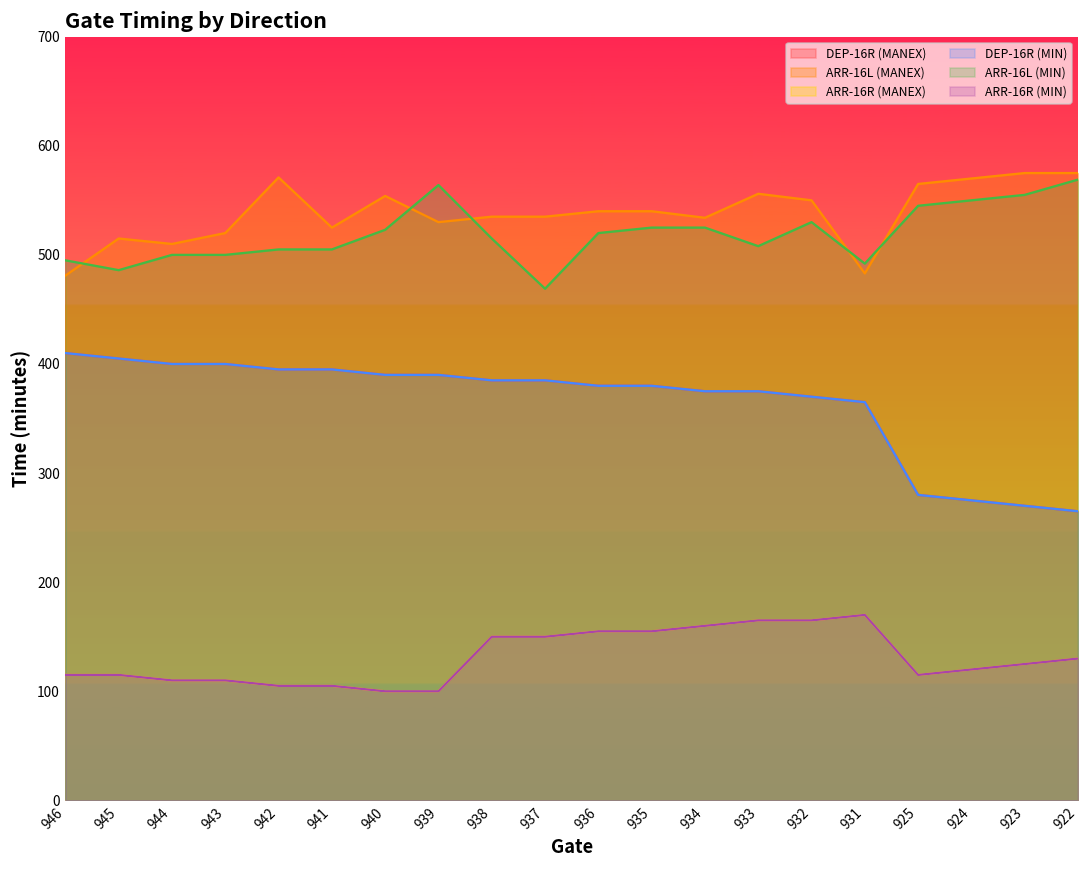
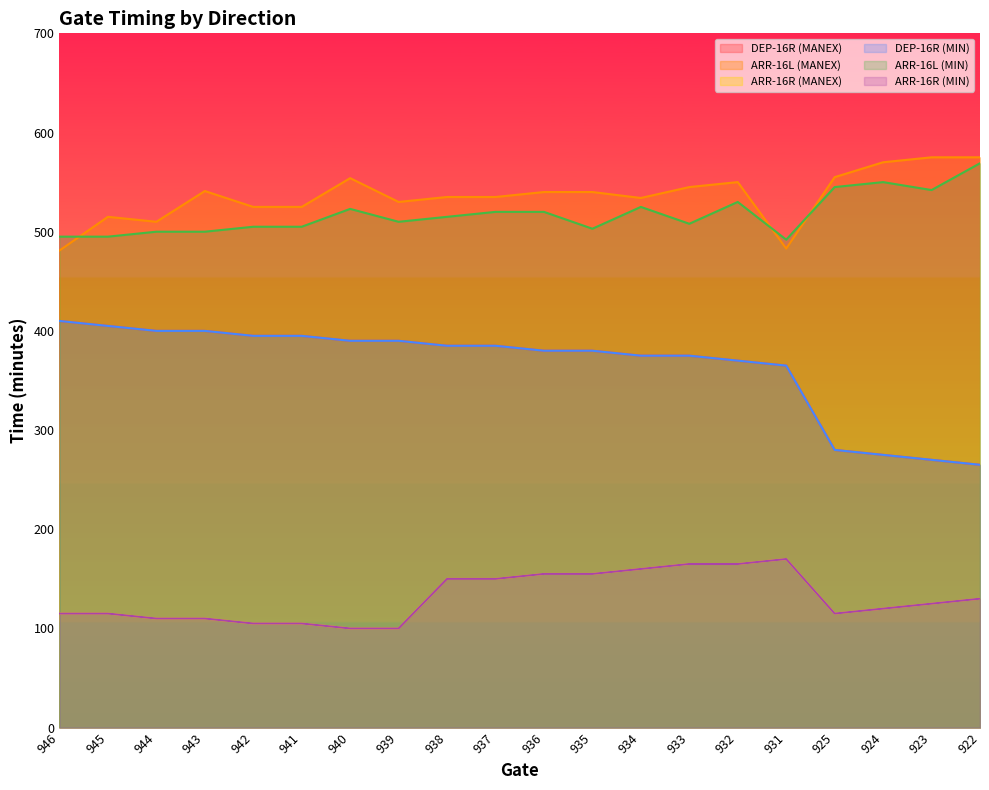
ARR-16L (MIN), 945: 490 -> 500
ARR-16L (MANEX), 943: 520 -> 540
ARR-16L (MANEX), 942: 570 -> 530
ARR-16L (MIN), 939: 560 -> 510
ARR-16L (MIN), 937: 470 -> 520
ARR-16L (MIN), 935: 530 -> 500
ARR-16L (MANEX), 933: 560 -> 550
ARR-16L (MANEX), 925: 570 -> 560
ARR-16L (MIN), 923: 560 -> 540
